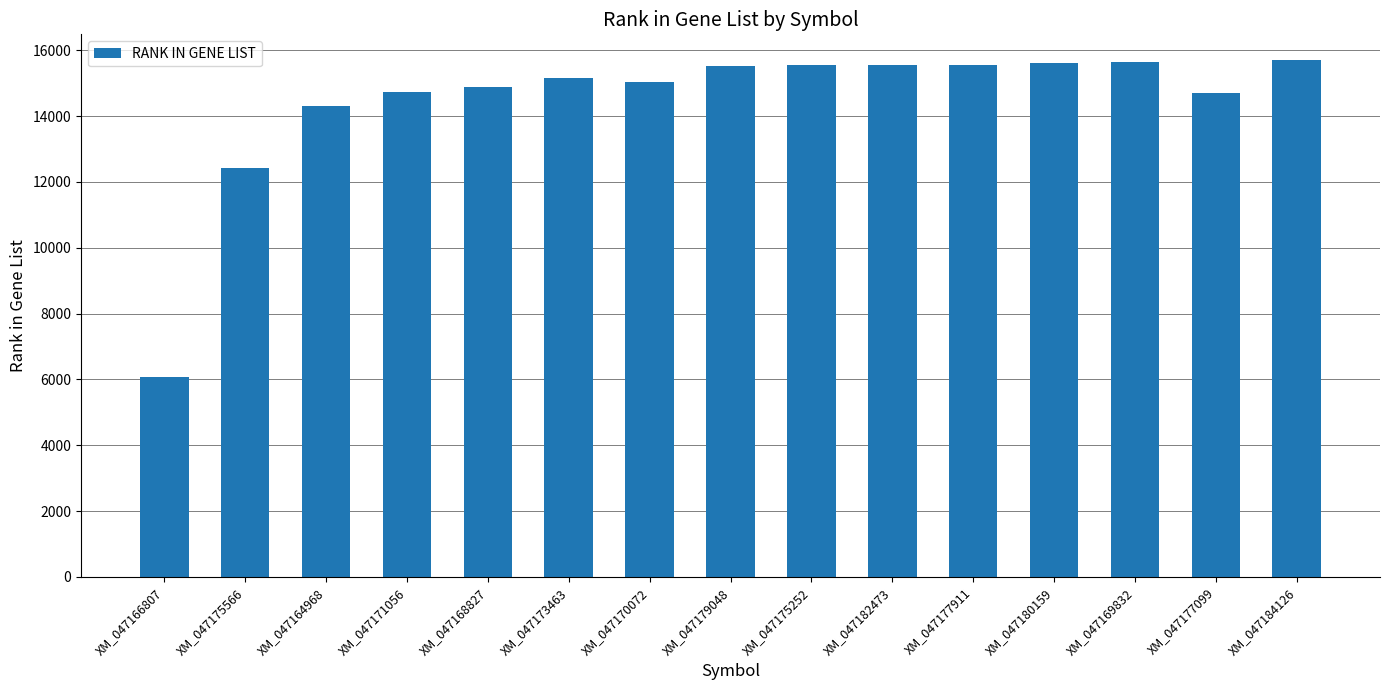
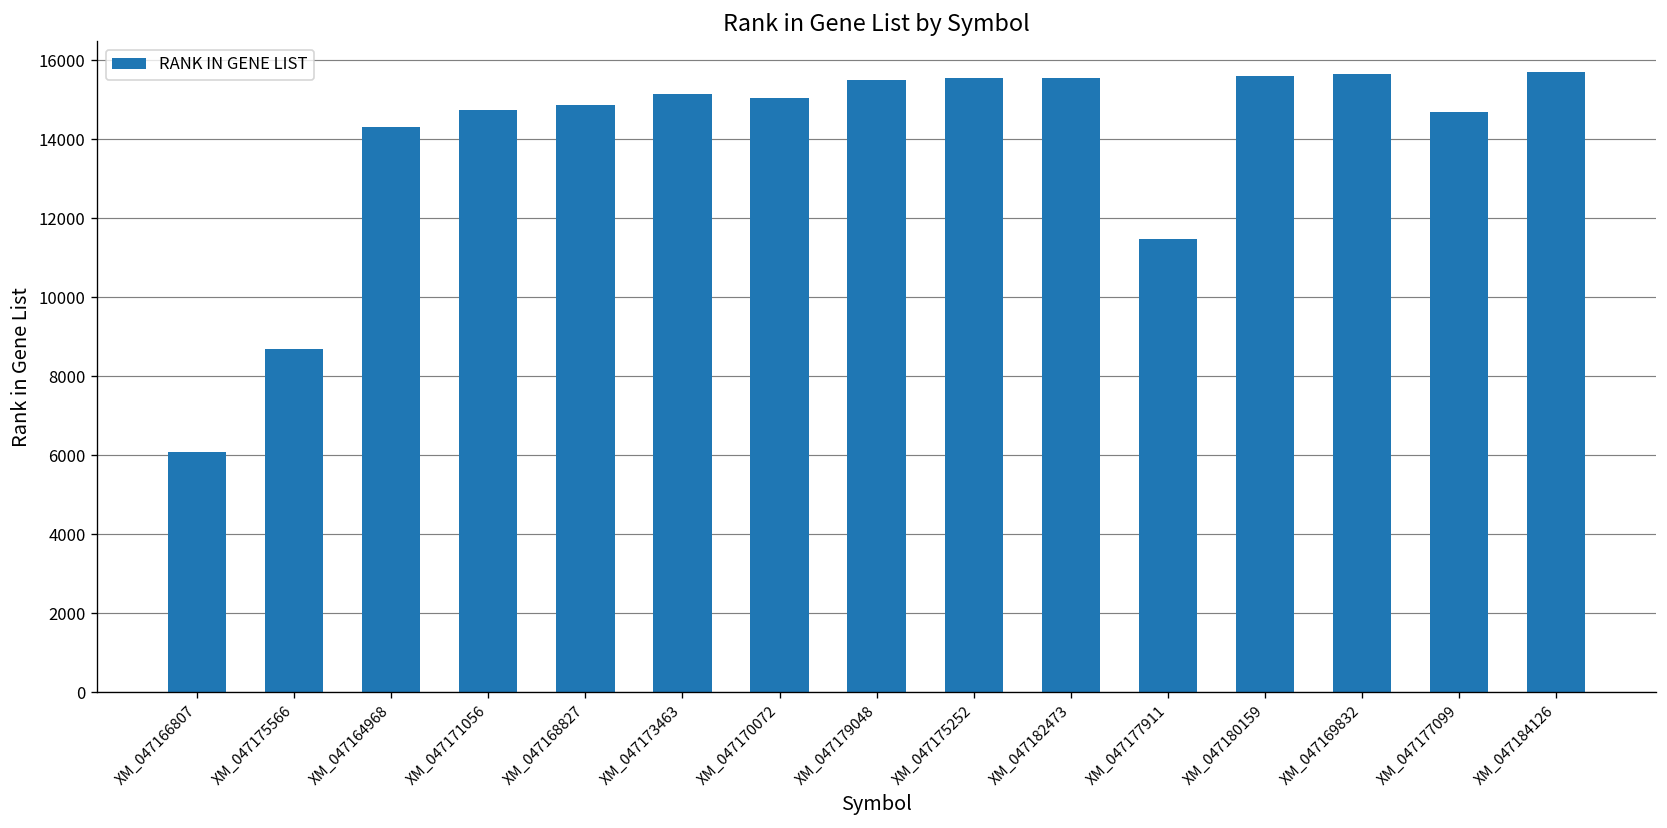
XM_047175566: 12400 -> 8700
XM_047177911: 15600 -> 11500
